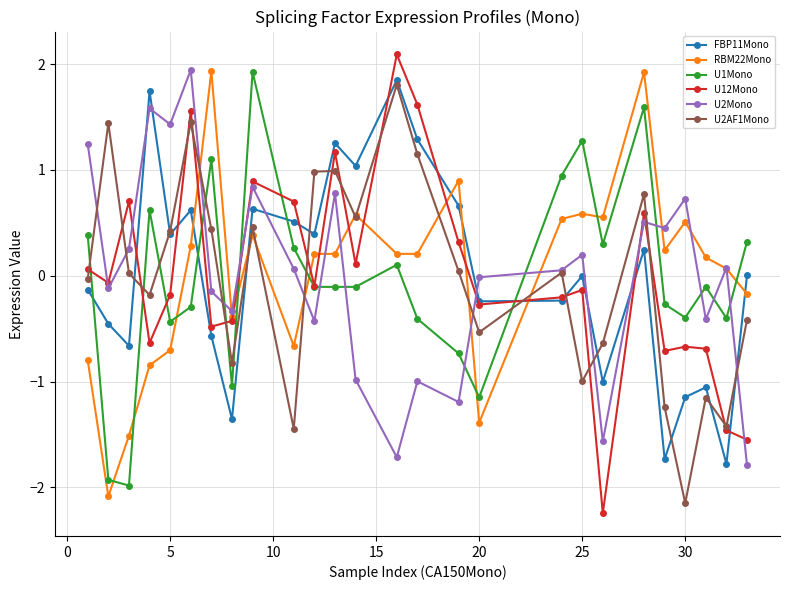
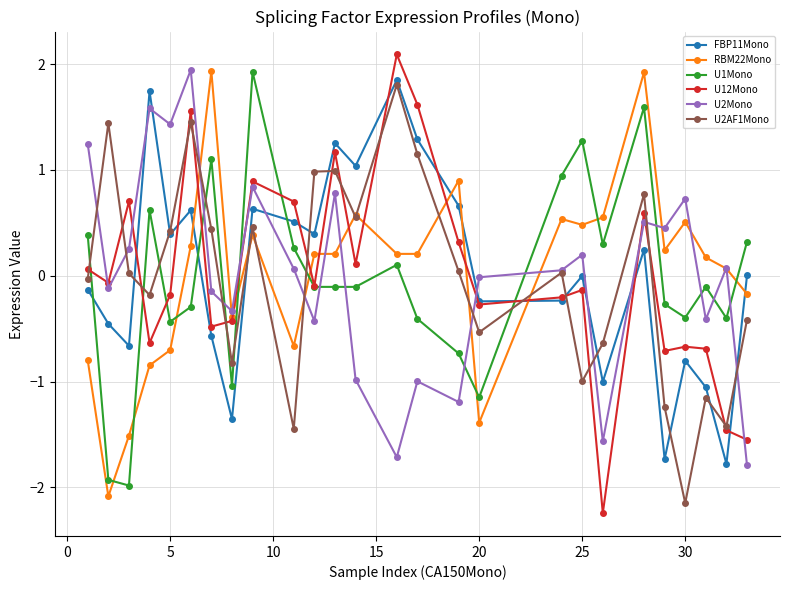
RBM22Mono, 25: 0.59 -> 0.48
FBP11Mono, 30: -1.15 -> -0.80
